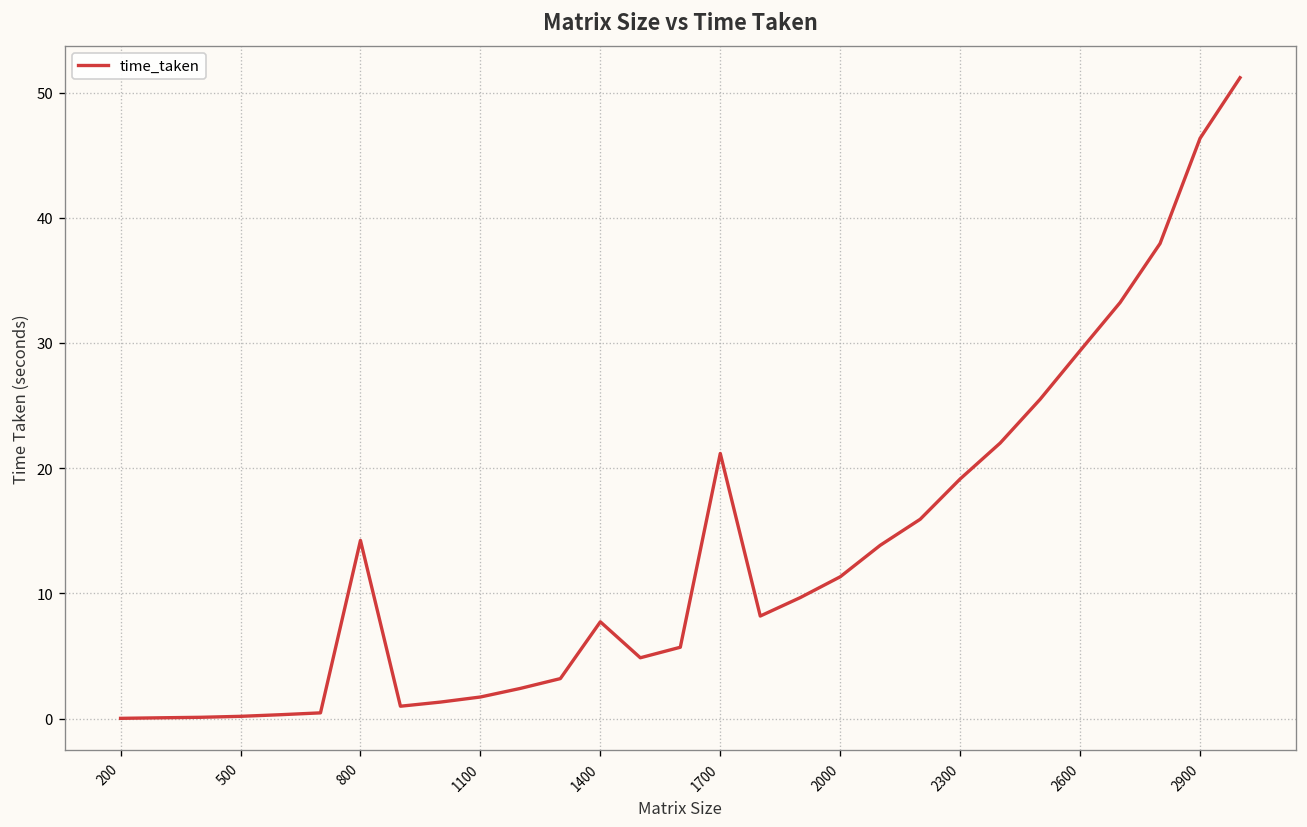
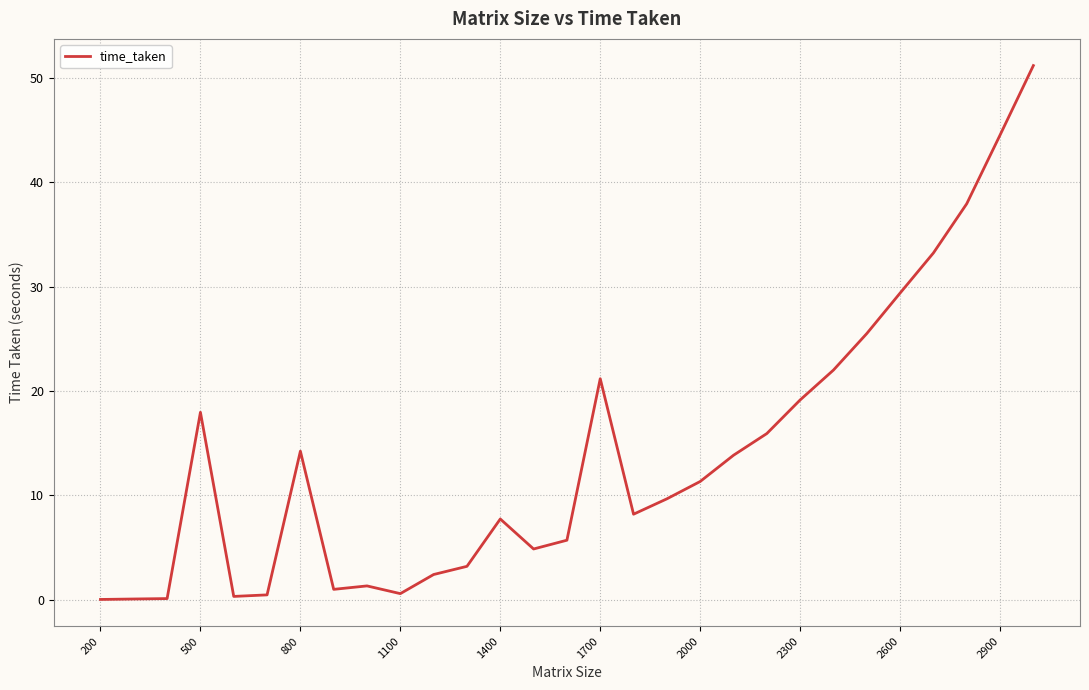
500: 0.2 -> 18.0
1100: 1.7 -> 0.6
2900: 46.3 -> 44.5
